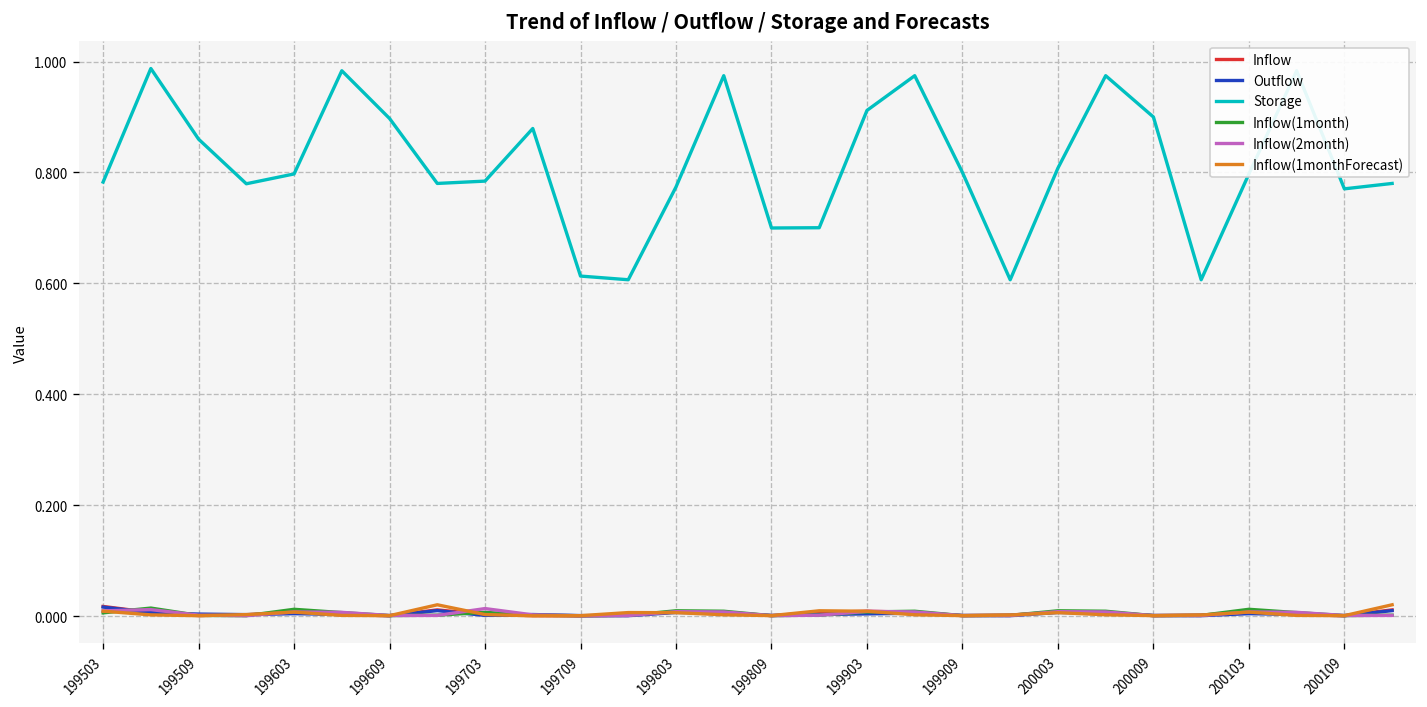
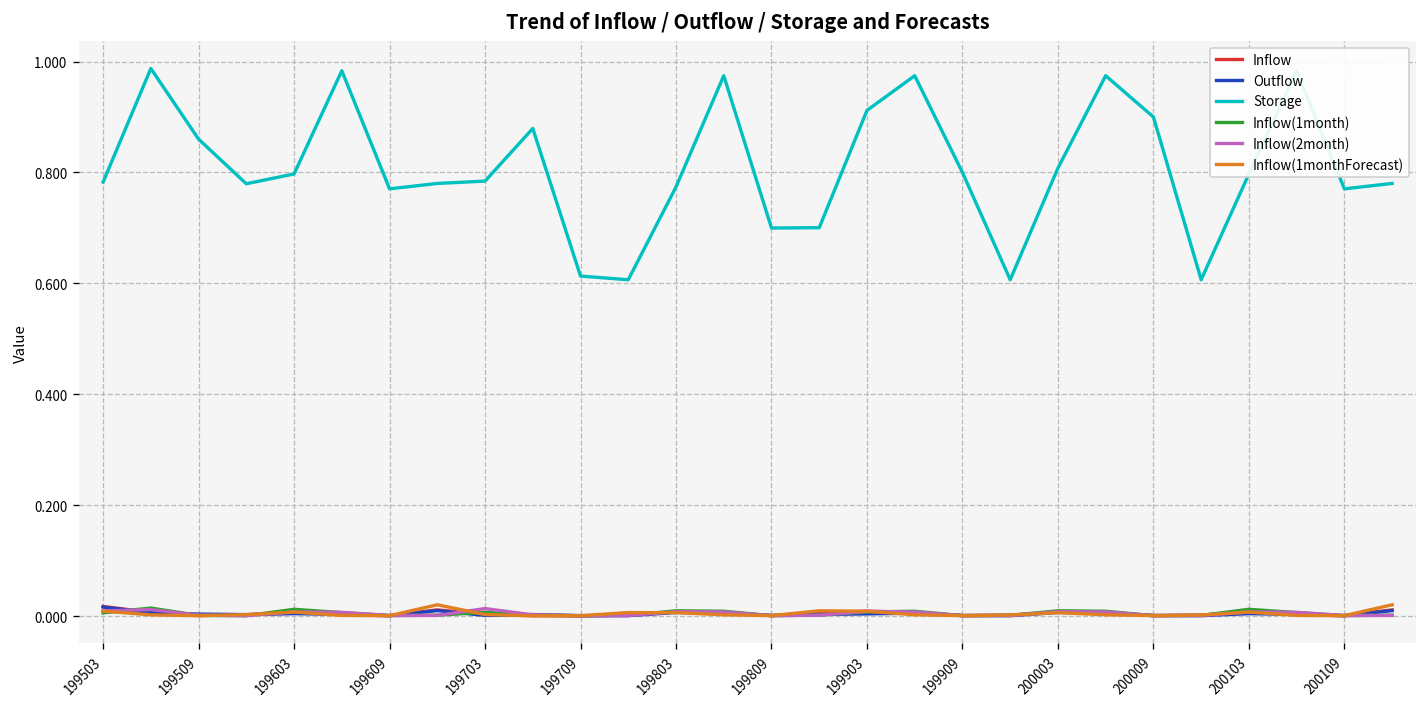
Storage, 199609: 0.90 -> 0.77
